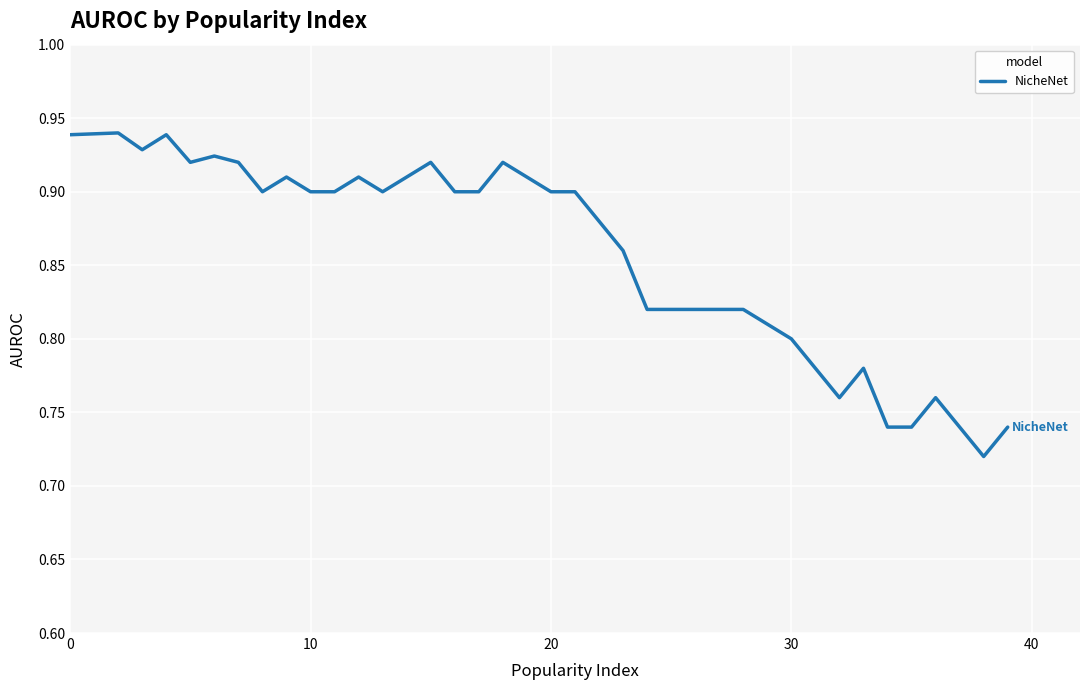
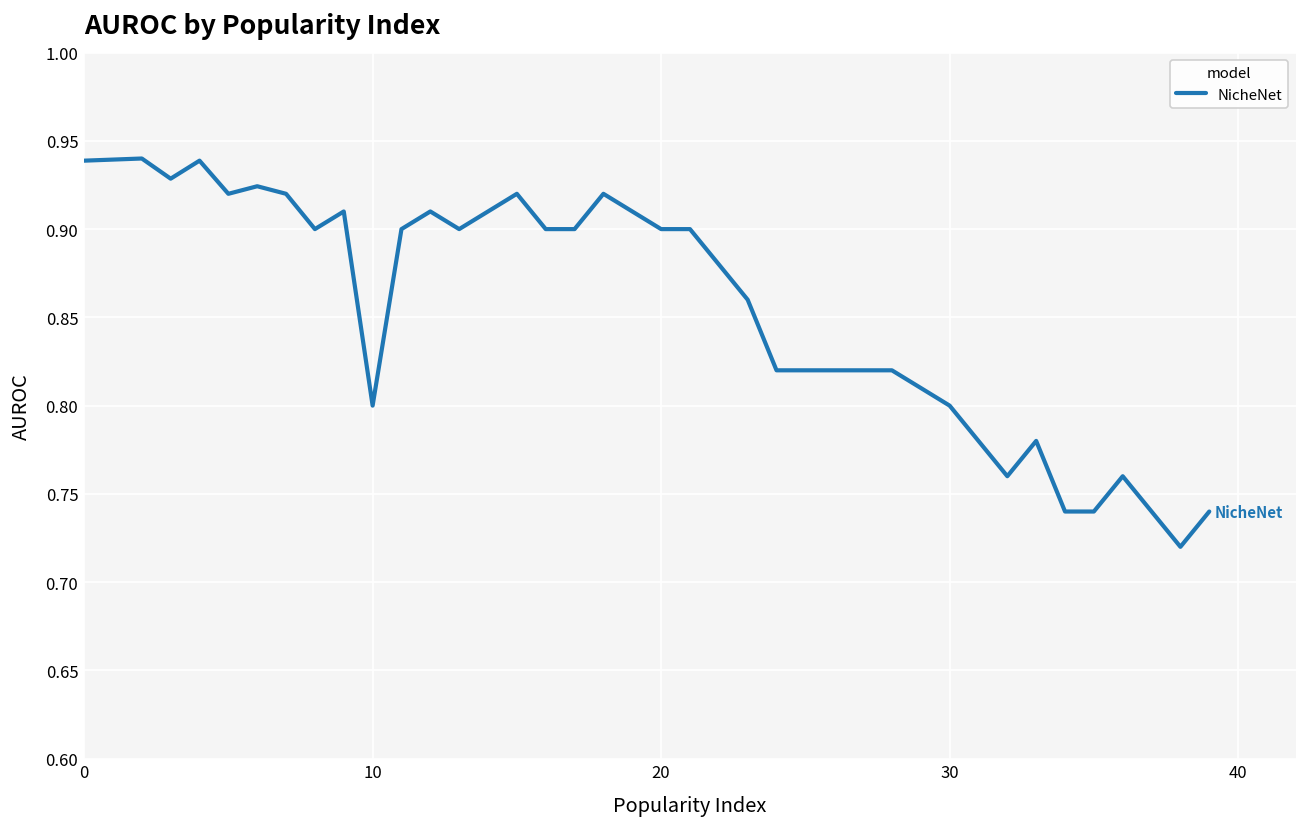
10: 0.9 -> 0.8
